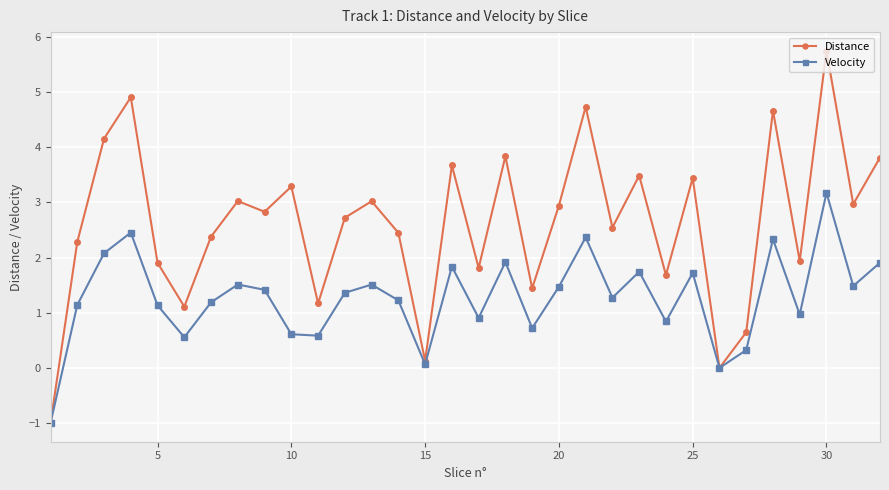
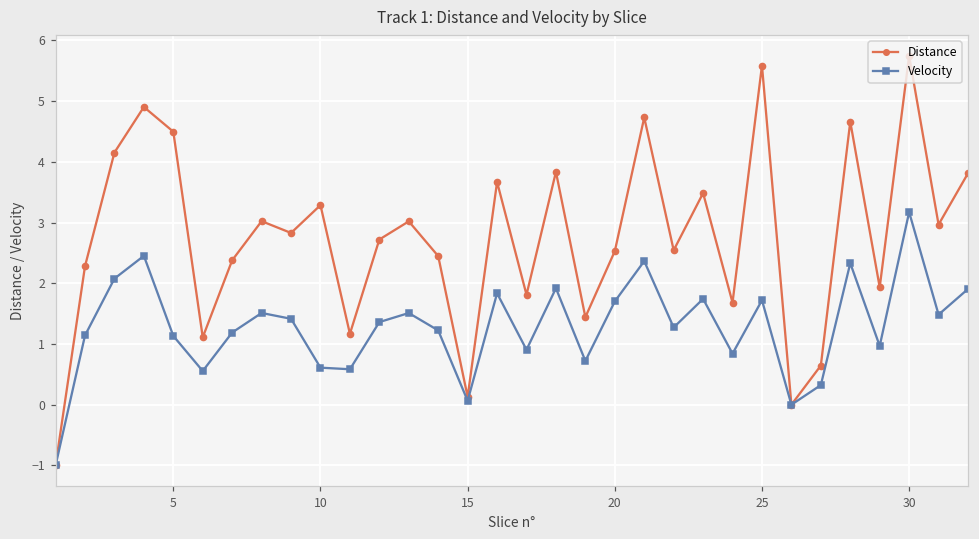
Distance, 5: 1.9 -> 4.5
Distance, 20: 2.9 -> 2.5
Velocity, 20: 1.5 -> 1.7
Distance, 25: 3.4 -> 5.6
